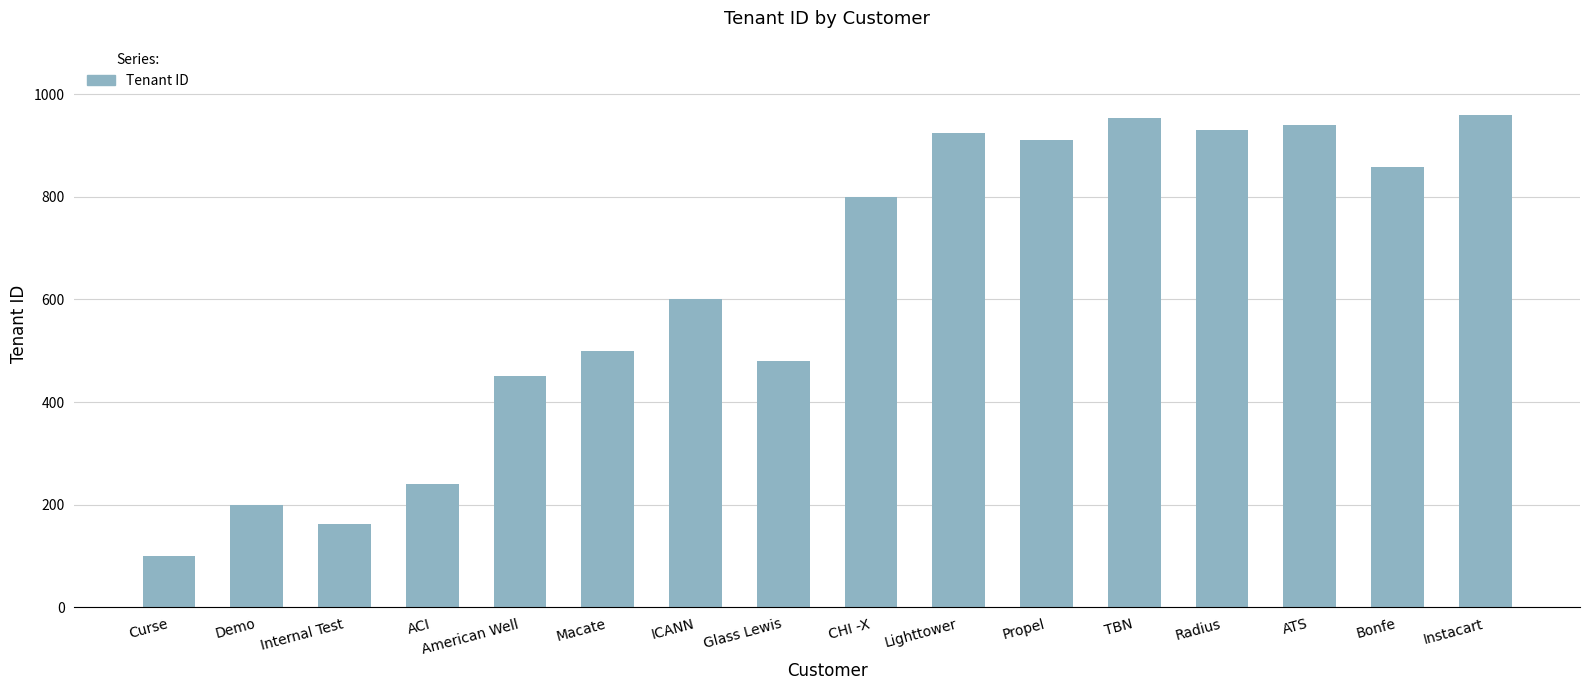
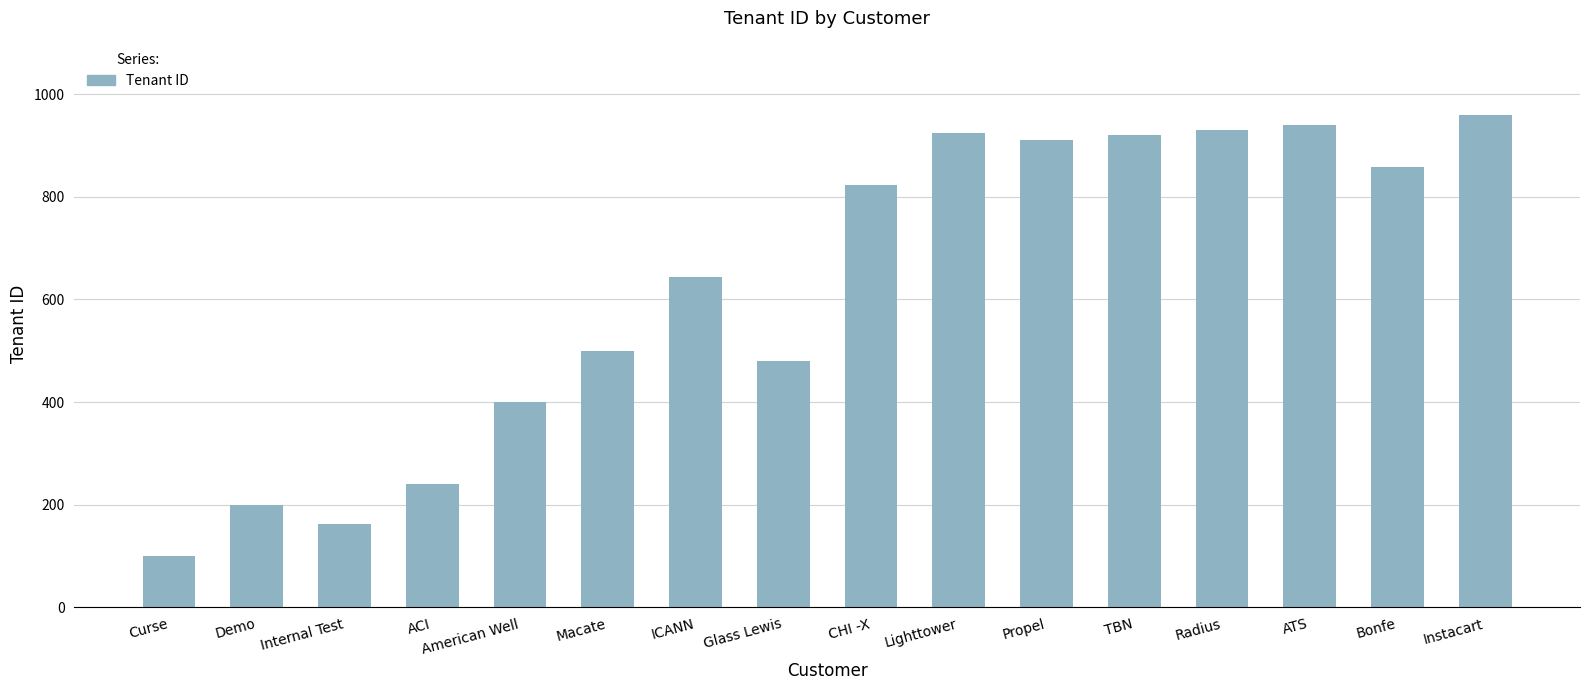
American Well: 450 -> 400
ICANN: 600 -> 640
CHI -X: 800 -> 820
TBN: 950 -> 920
